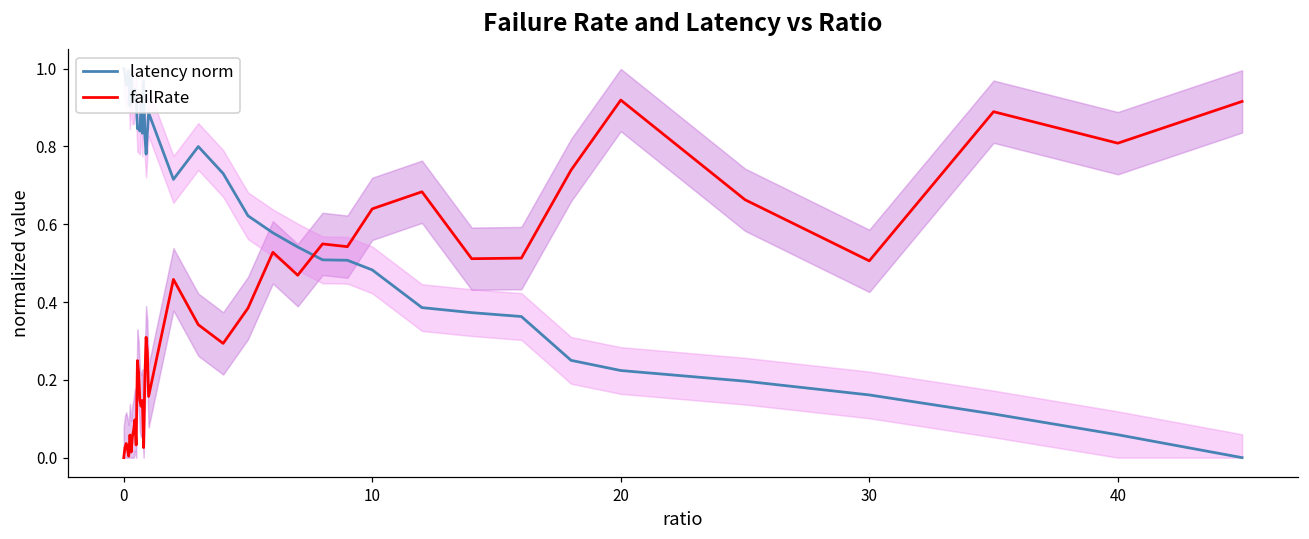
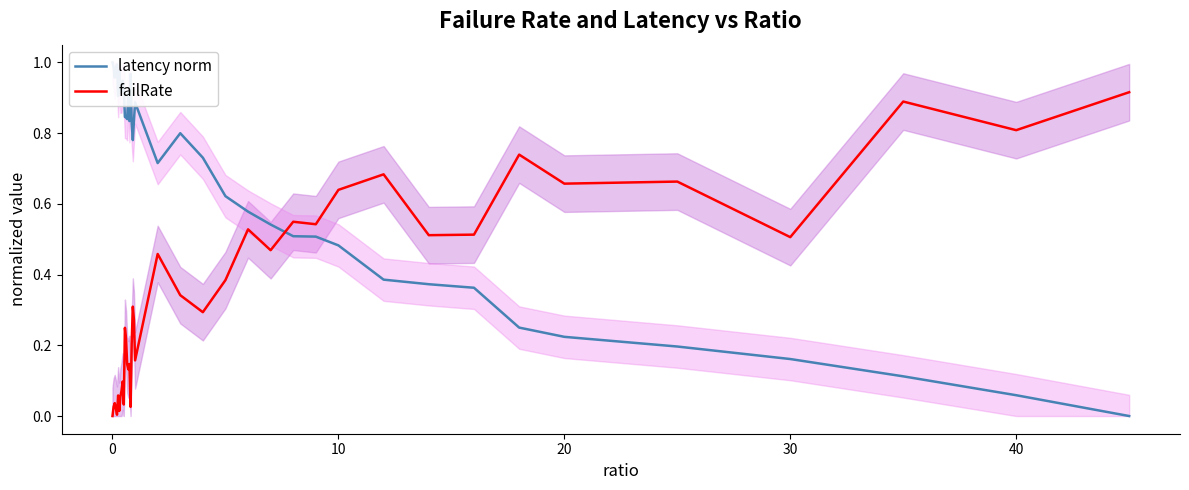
failRate, 20: 0.92 -> 0.66
